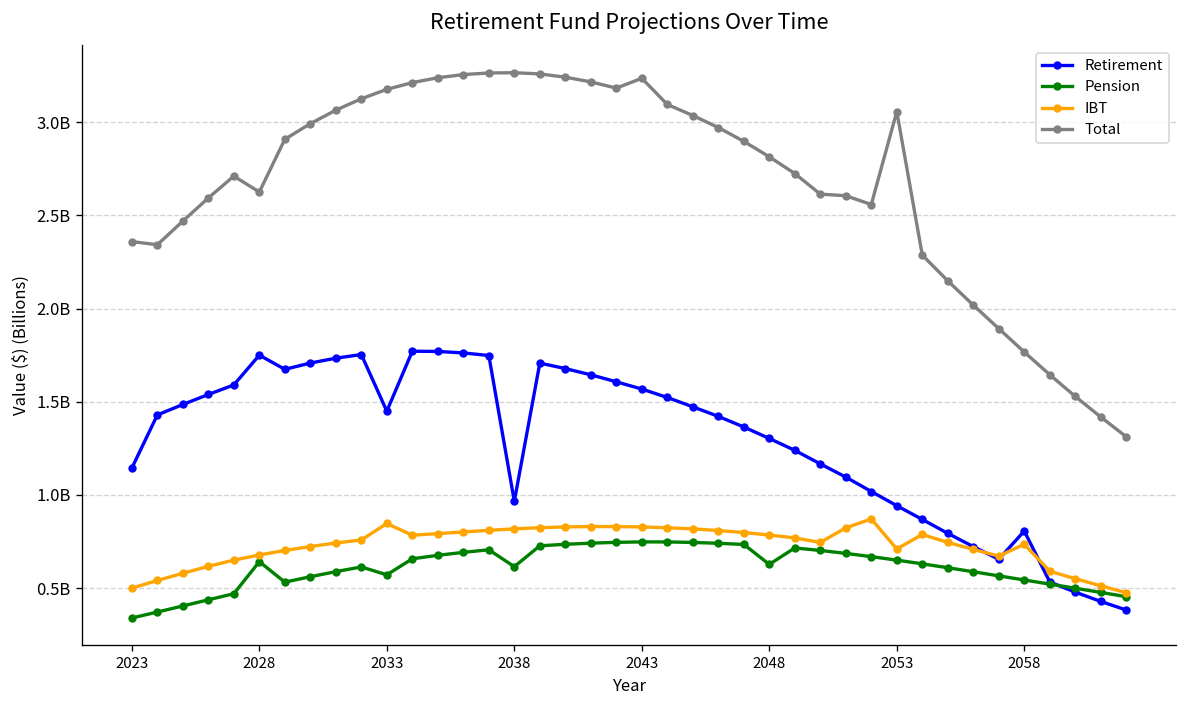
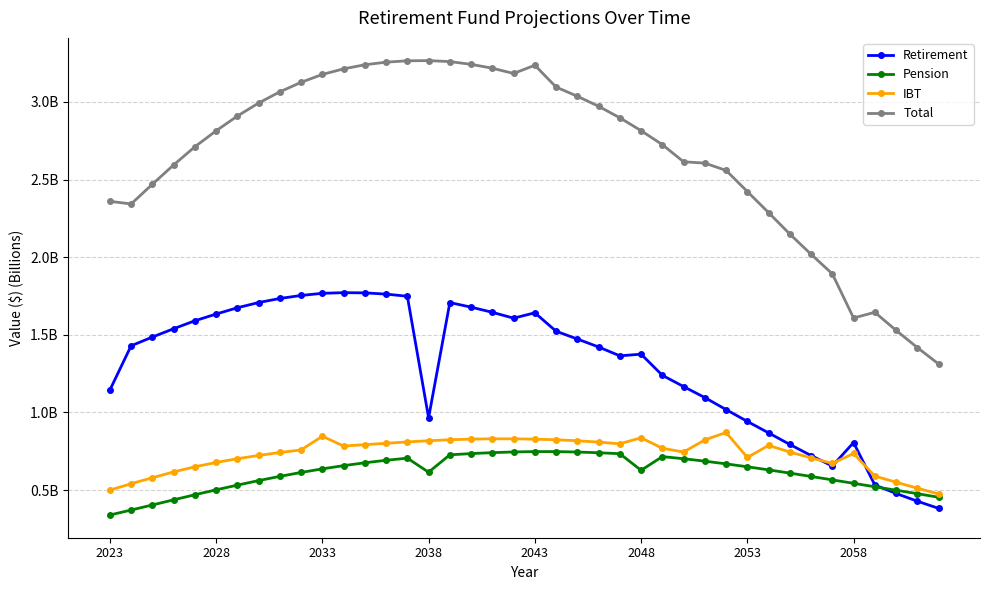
Retirement, 2028: 1750000000 -> 1630000000
Pension, 2028: 640000000 -> 500000000
Total, 2028: 2630000000 -> 2810000000
Retirement, 2033: 1450000000 -> 1770000000
Pension, 2033: 570000000 -> 640000000
Retirement, 2043: 1570000000 -> 1640000000
Retirement, 2048: 1300000000 -> 1380000000
IBT, 2048: 780000000 -> 840000000
Total, 2053: 3060000000 -> 2420000000
Total, 2058: 1770000000 -> 1610000000
